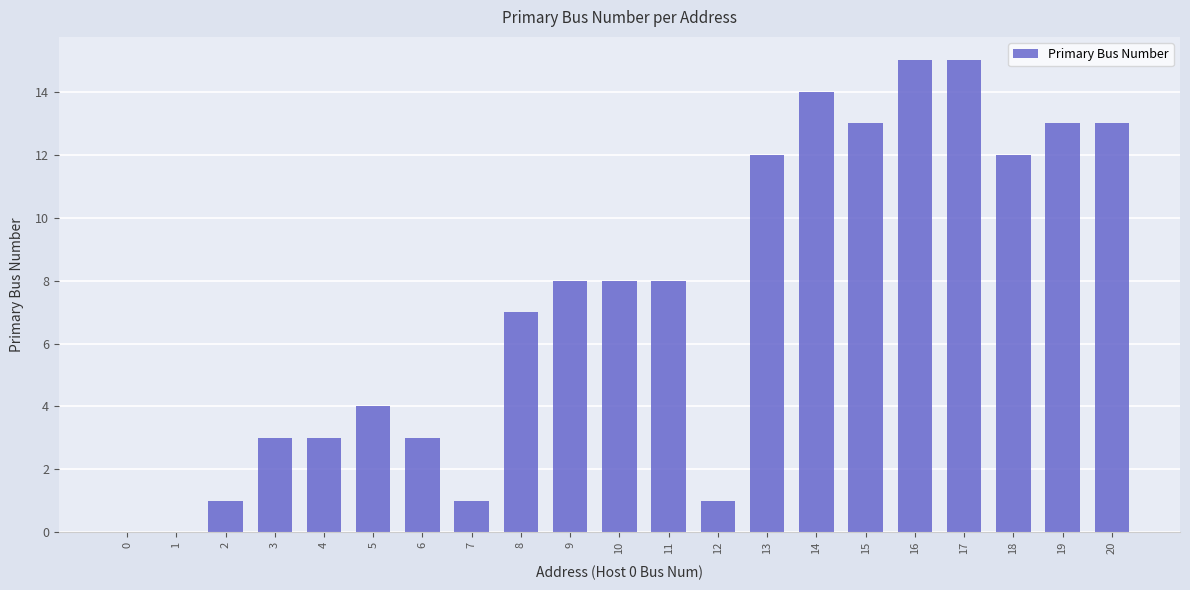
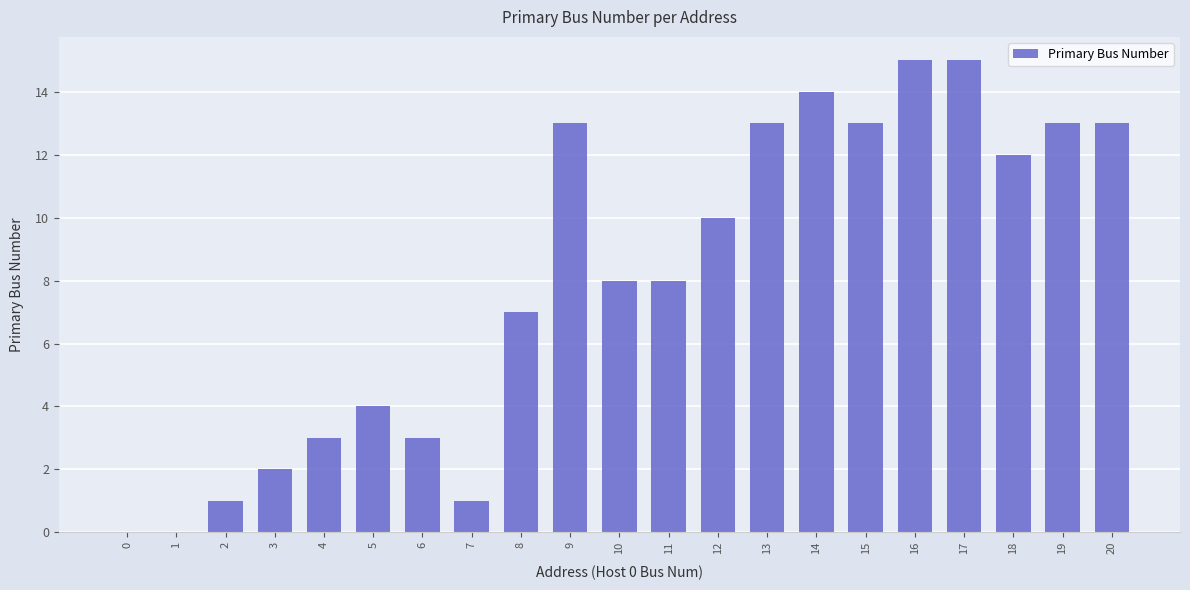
3: 3 -> 2
9: 8 -> 13
12: 1 -> 10
13: 12 -> 13
